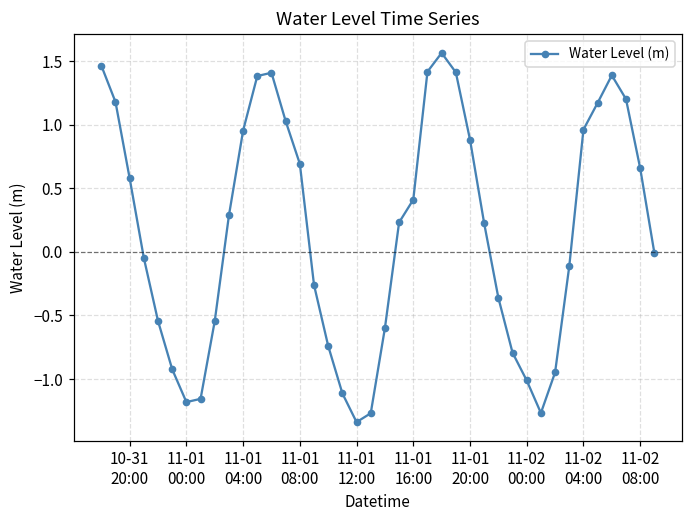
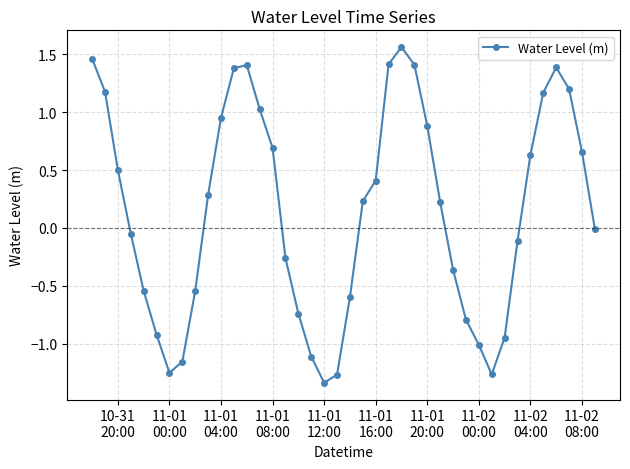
10-31 20:00: 0.58 -> 0.50
11-01 00:00: -1.18 -> -1.25
11-02 04:00: 0.96 -> 0.63
